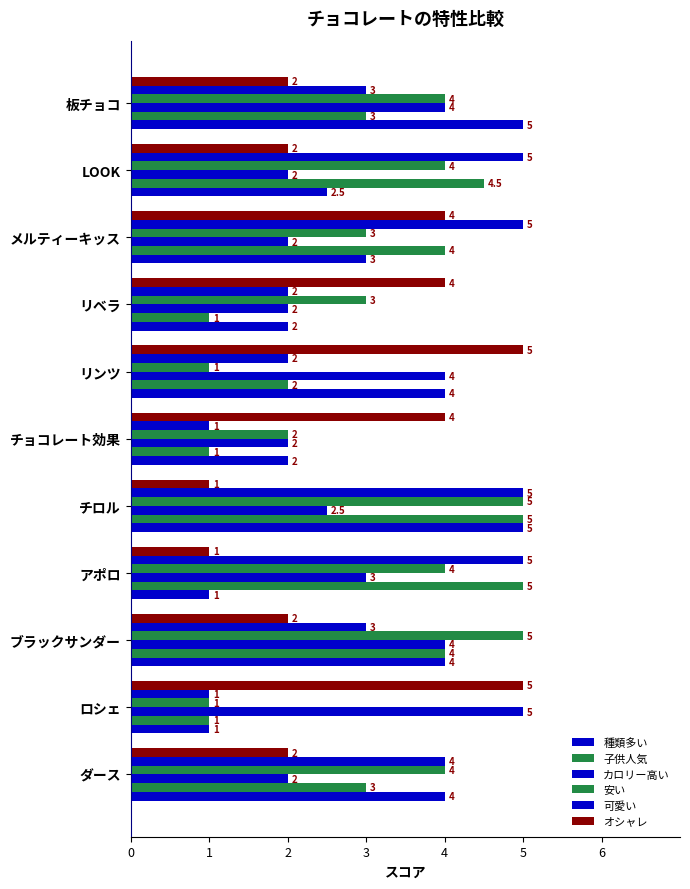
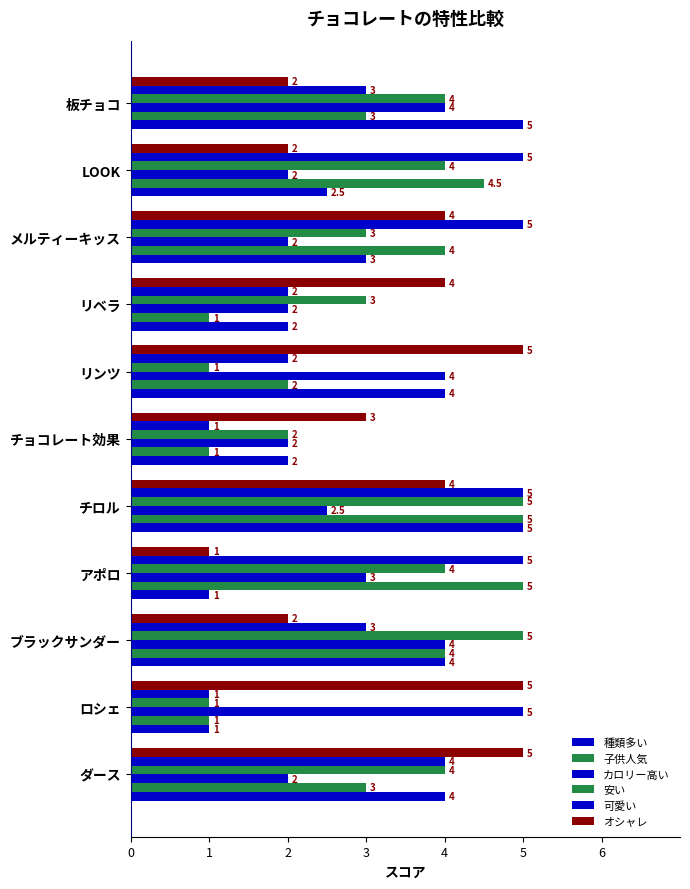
オシャレ, チョコレート効果: 4 -> 3
オシャレ, チロル: 1 -> 4
オシャレ, ダース: 2 -> 5
